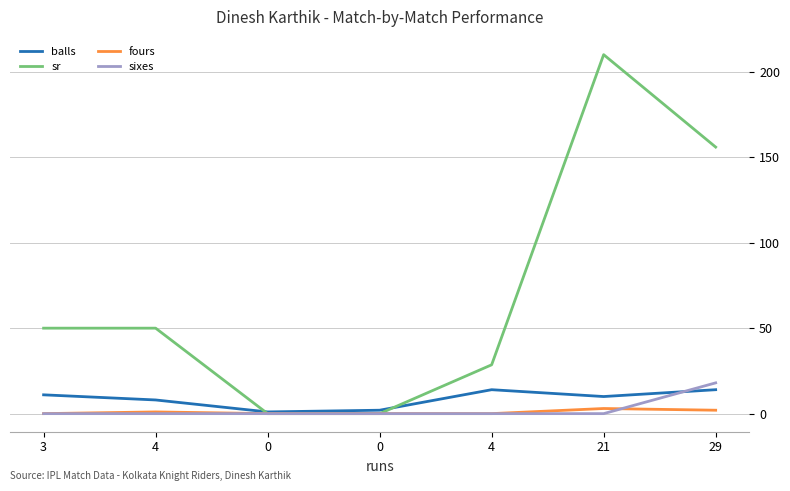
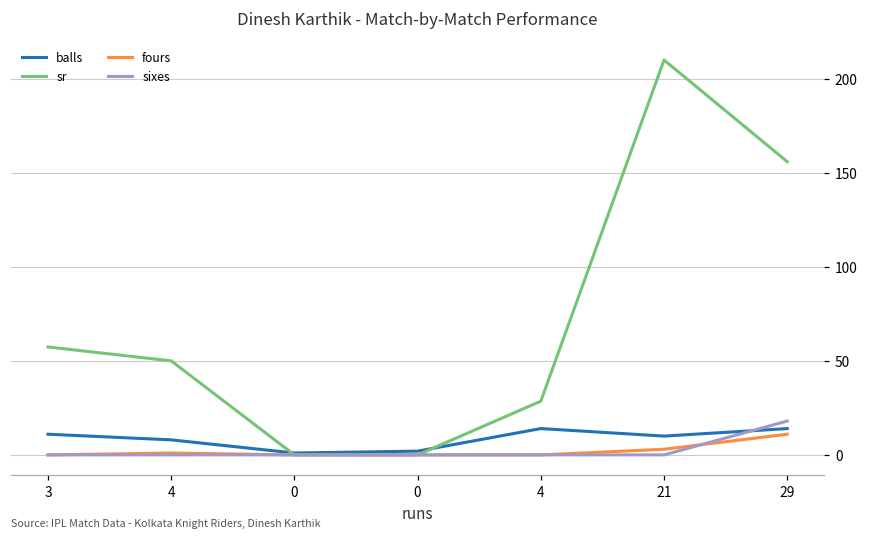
sr, 3: 50 -> 57
fours, 29: 2 -> 11
